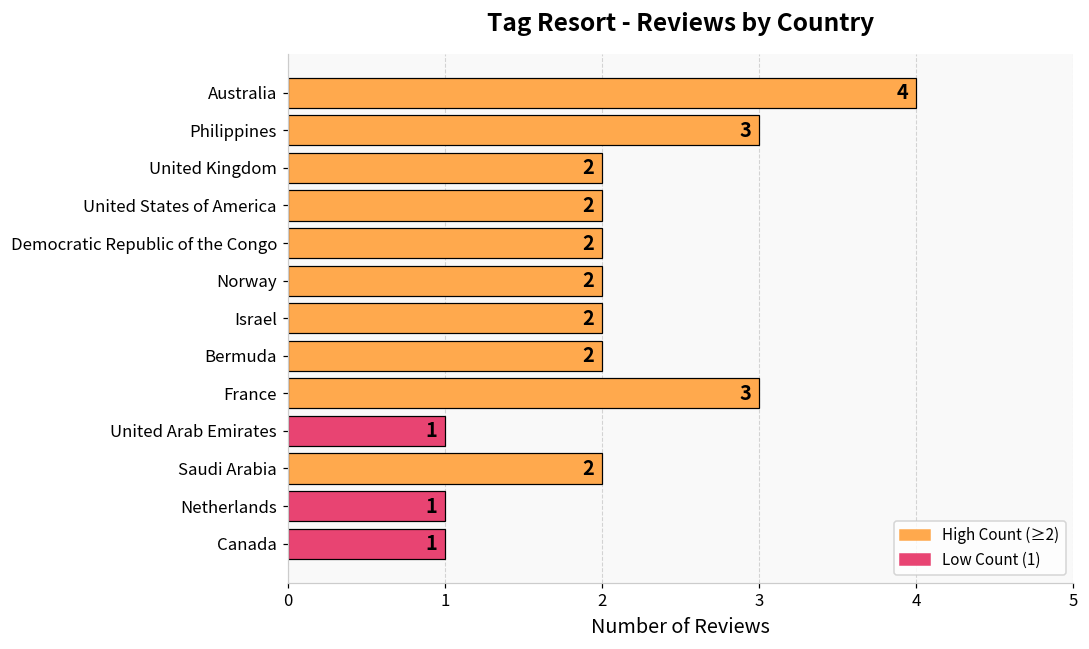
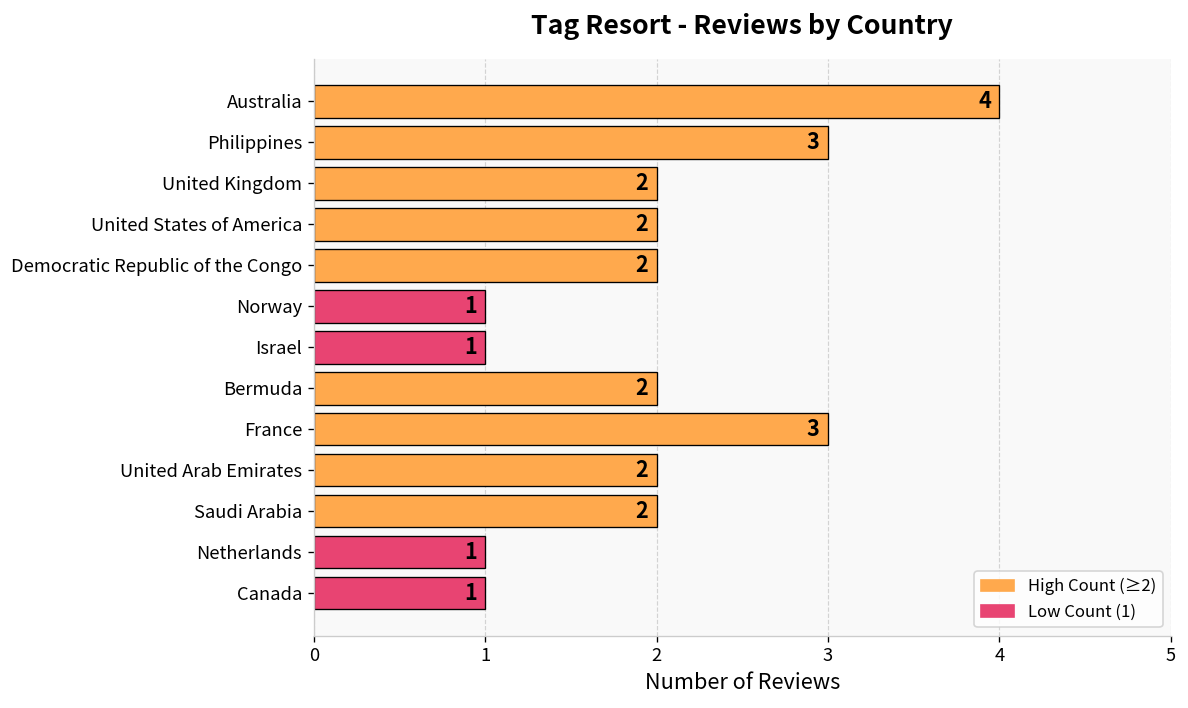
Norway: 2 -> 1
Israel: 2 -> 1
United Arab Emirates: 1 -> 2
